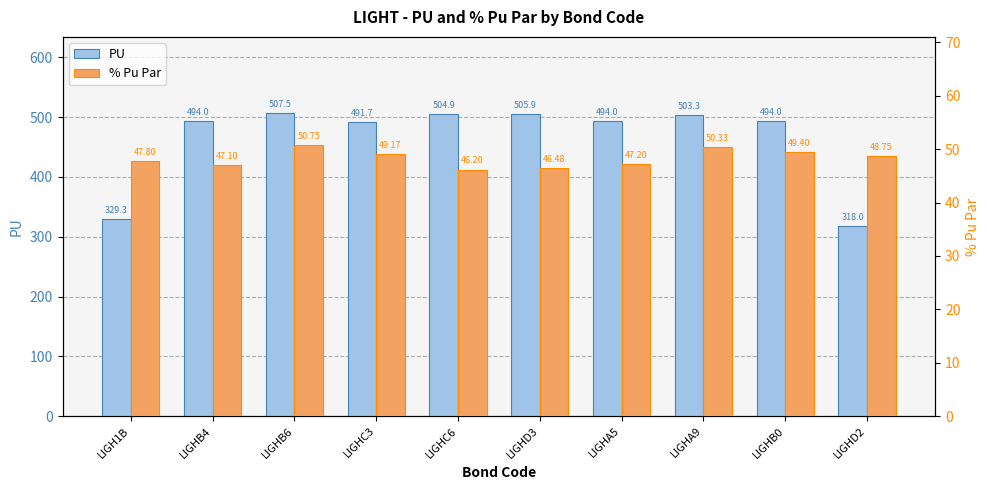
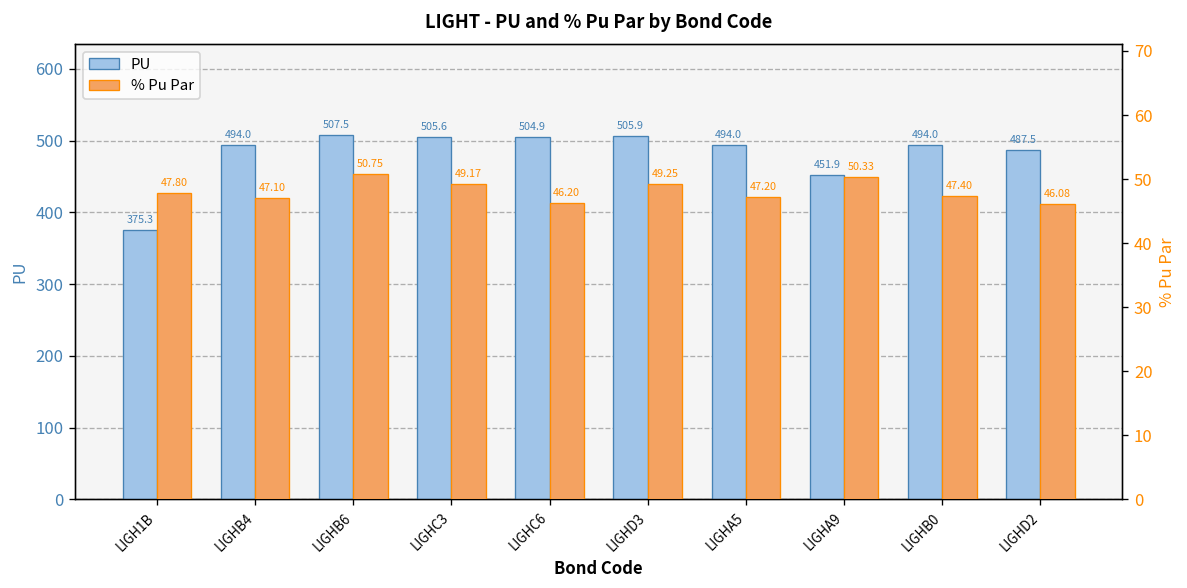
PU, LIGH1B: 329.3 -> 375.3
PU, LIGHC3: 491.7 -> 505.6
PU, LIGHA9: 503.3 -> 451.9
PU, LIGHD2: 318.0 -> 487.5
% Pu Par, LIGHD3: 46.48 -> 49.25
% Pu Par, LIGHB0: 49.40 -> 47.40
% Pu Par, LIGHD2: 48.75 -> 46.08
